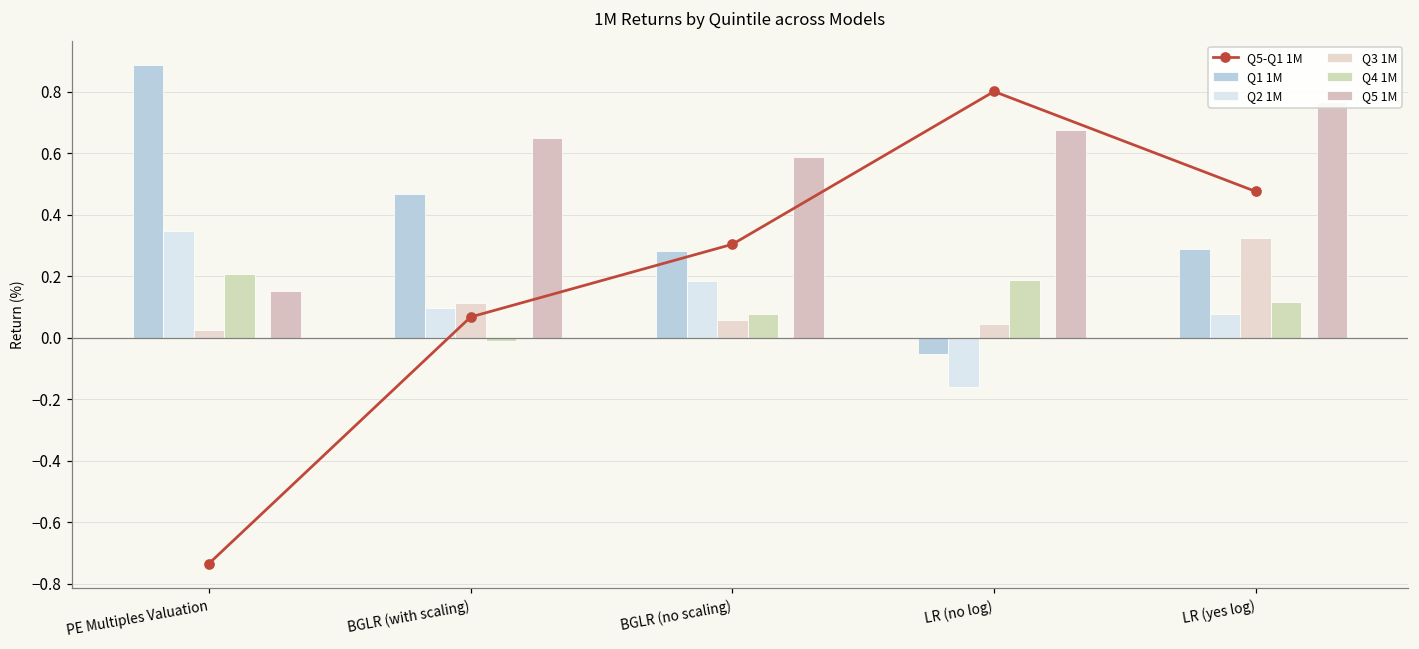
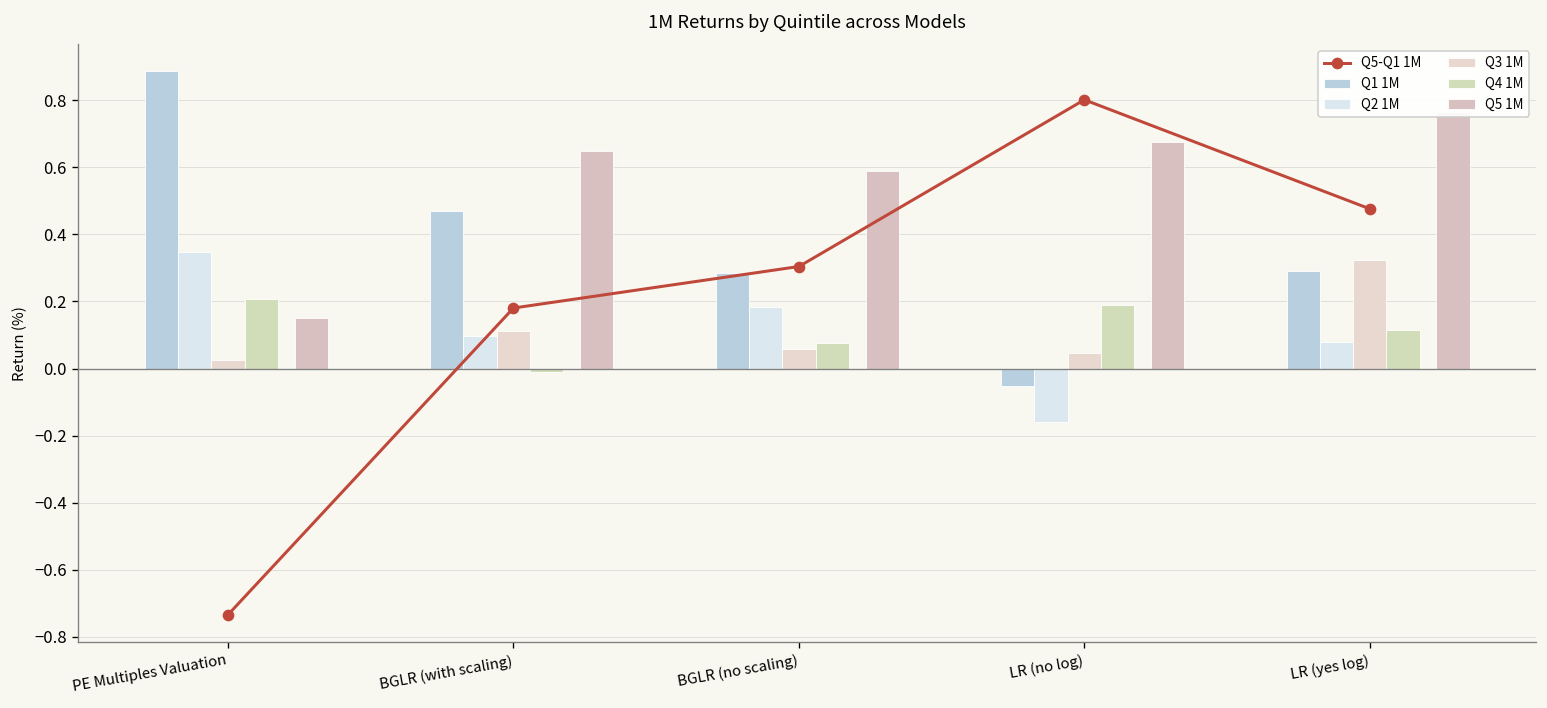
Q5-Q1 1M, BGLR (with scaling): 0.07 -> 0.18
